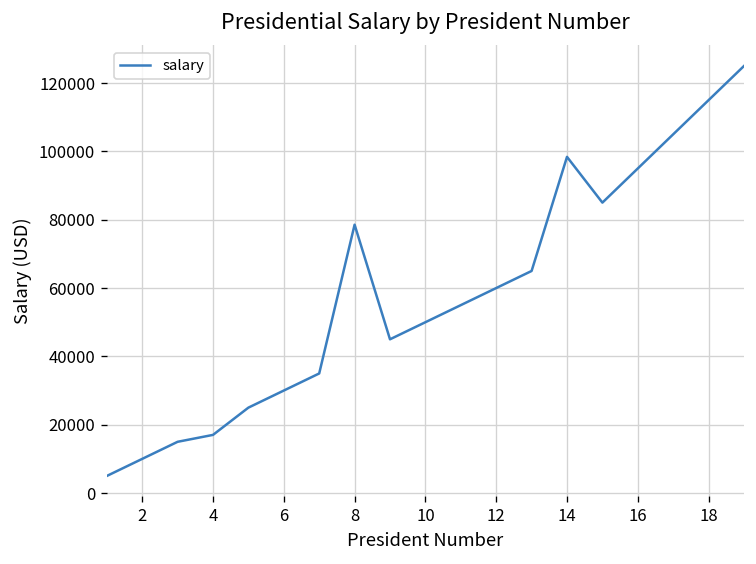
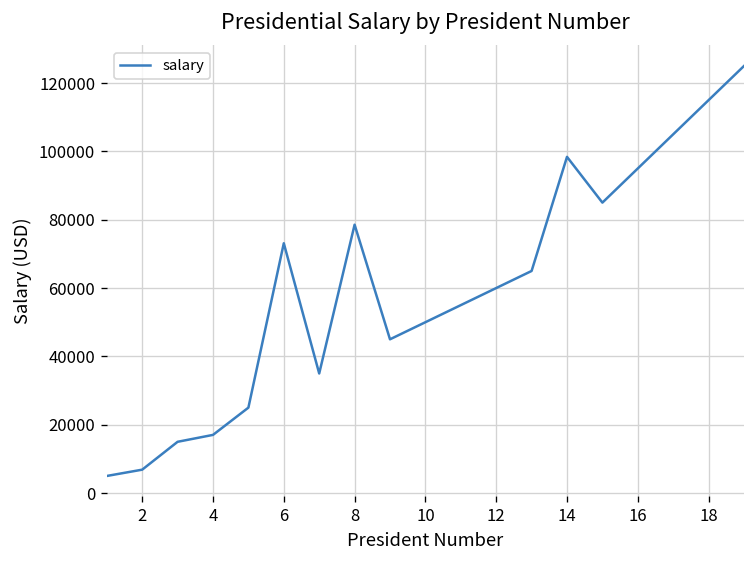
2: 10000 -> 7000
6: 30000 -> 73000
